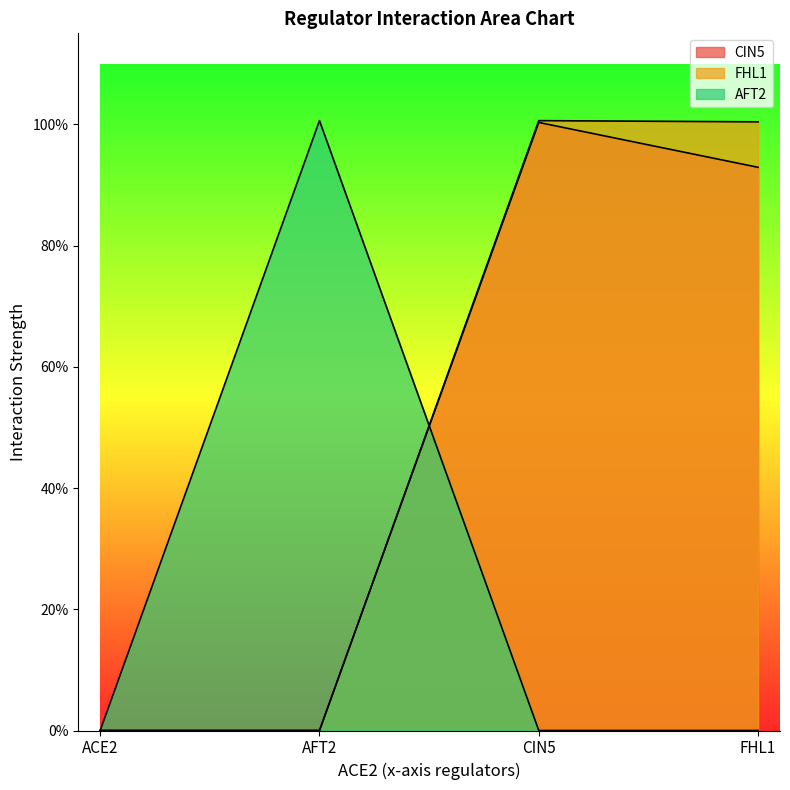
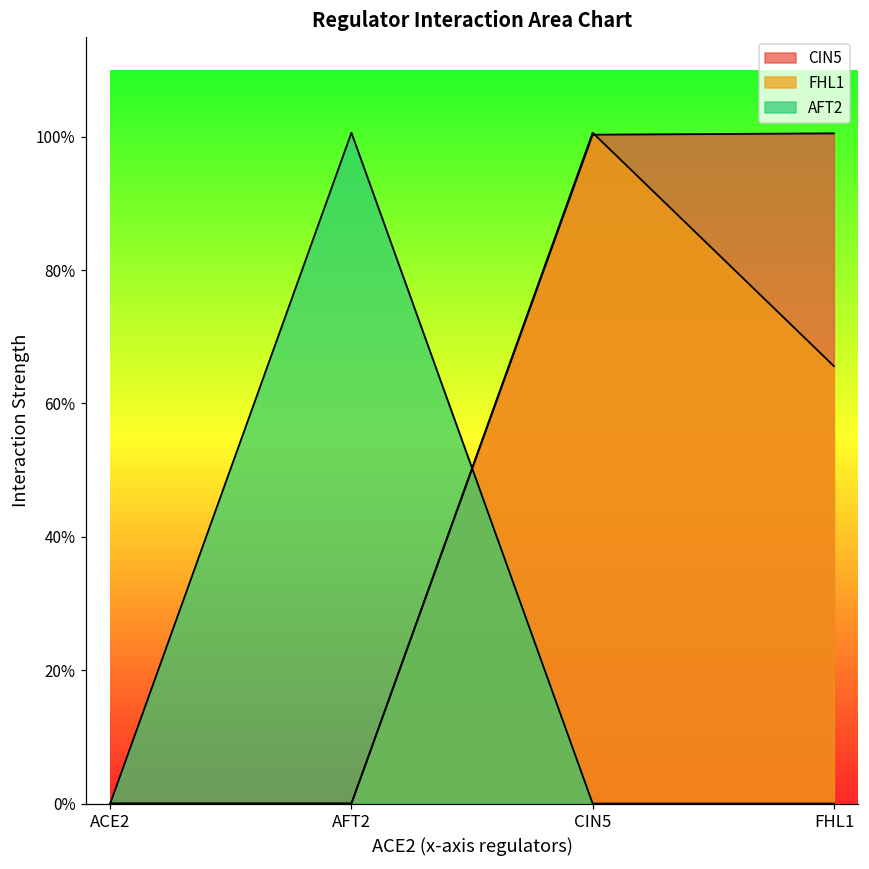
CIN5, FHL1: 93% -> 100%
FHL1, FHL1: 100% -> 66%
